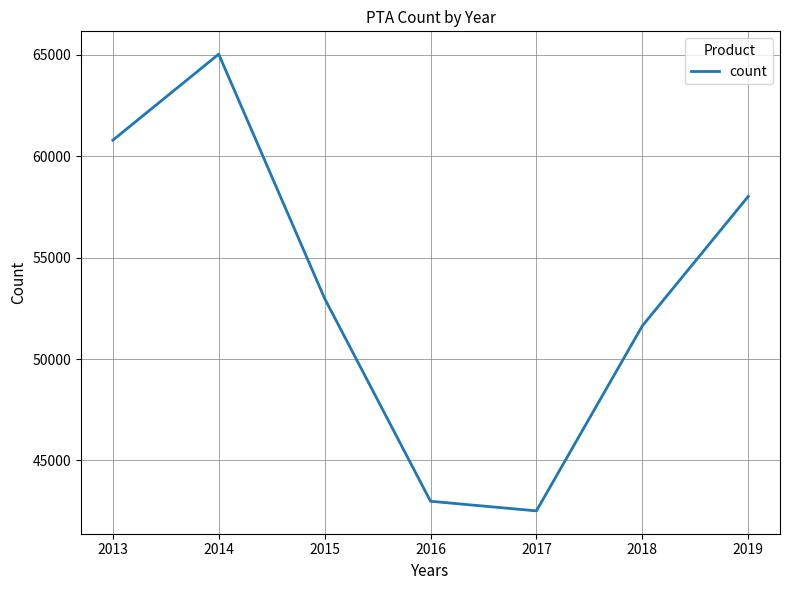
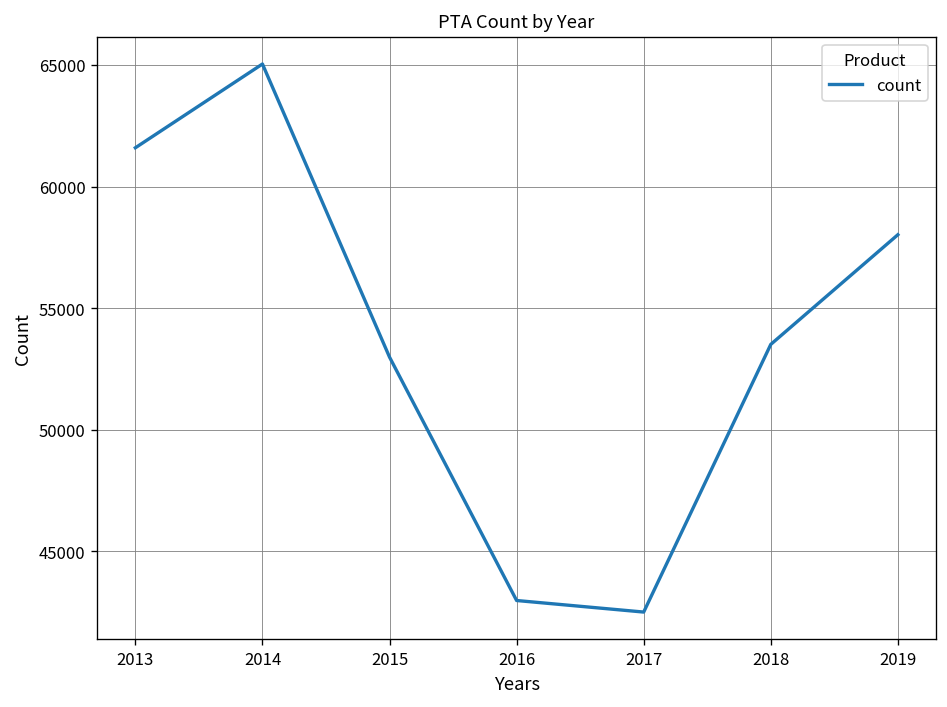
2013: 60800 -> 61600
2018: 51600 -> 53500
